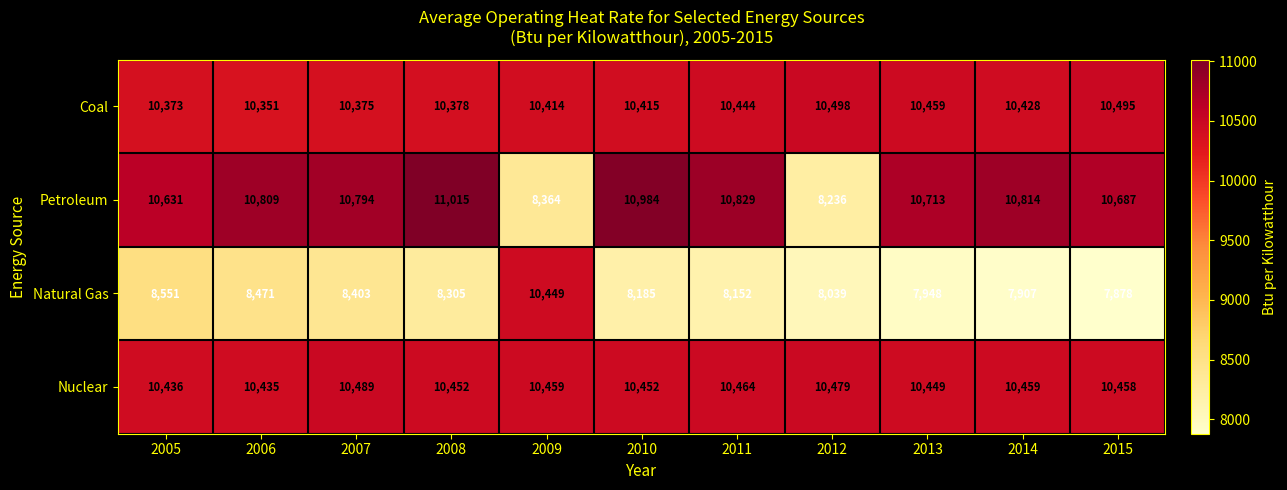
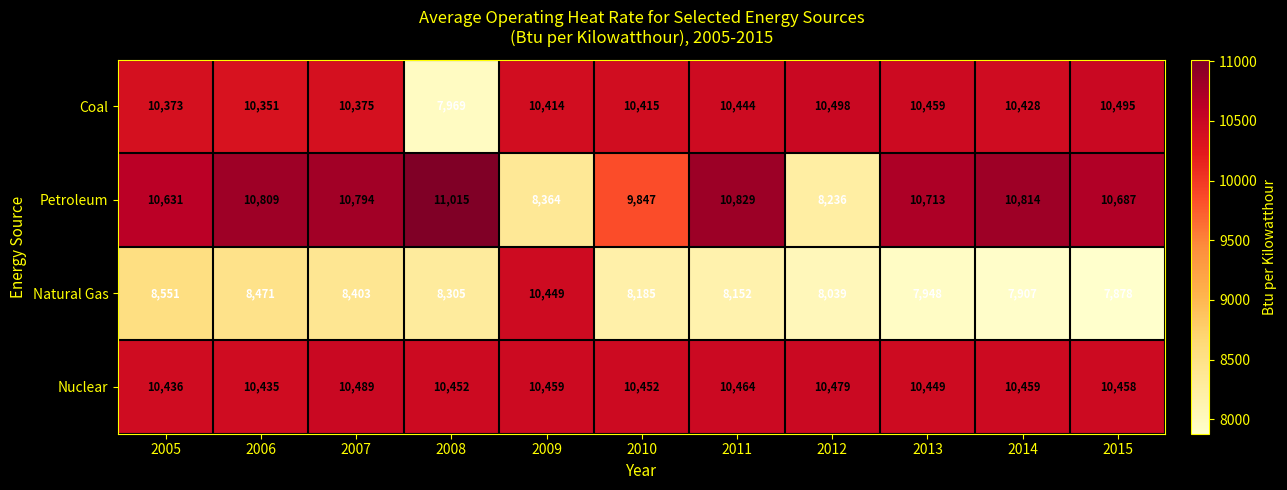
Coal, 2008: 10,378 -> 7,969
Petroleum, 2010: 10,984 -> 9,847
